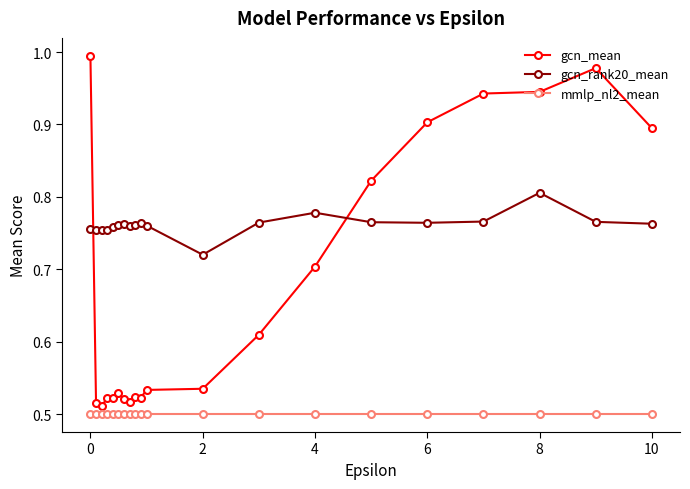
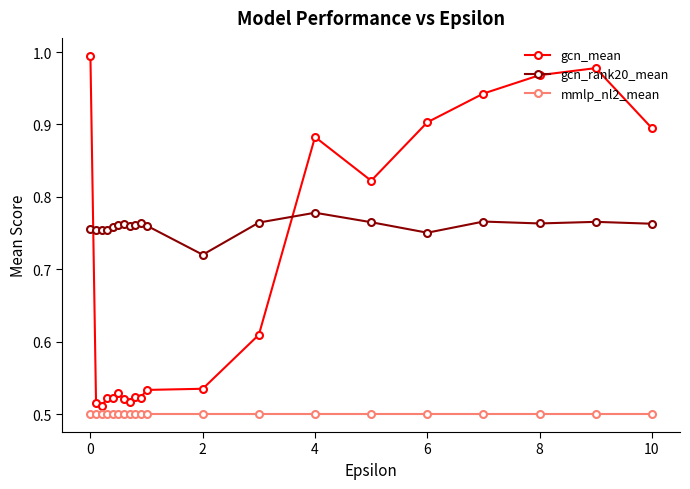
gcn_mean, 4: 0.70 -> 0.88
gcn_rank20_mean, 6: 0.76 -> 0.75
gcn_mean, 8: 0.95 -> 0.97
gcn_rank20_mean, 8: 0.81 -> 0.76
